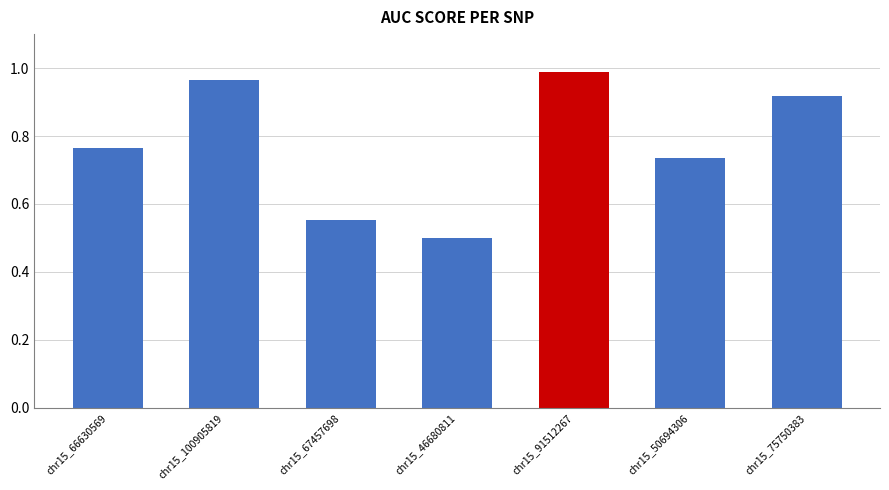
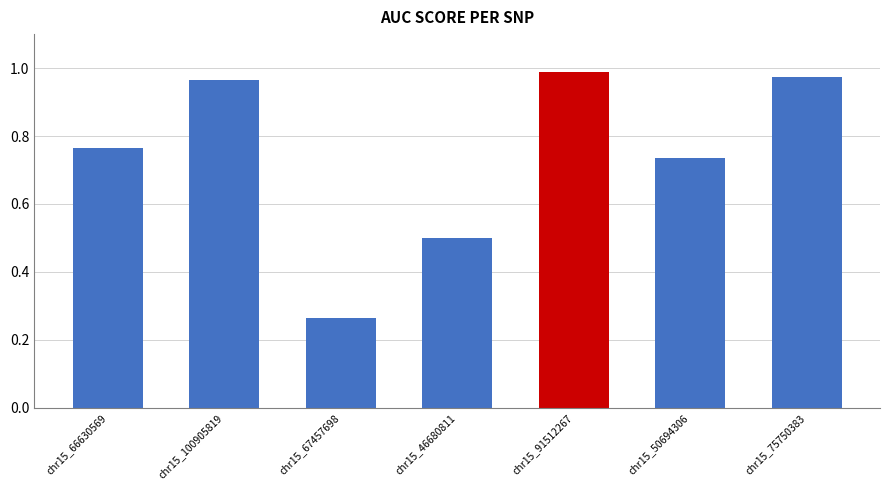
chr15_67457698: 0.55 -> 0.26
chr15_75750383: 0.92 -> 0.97
